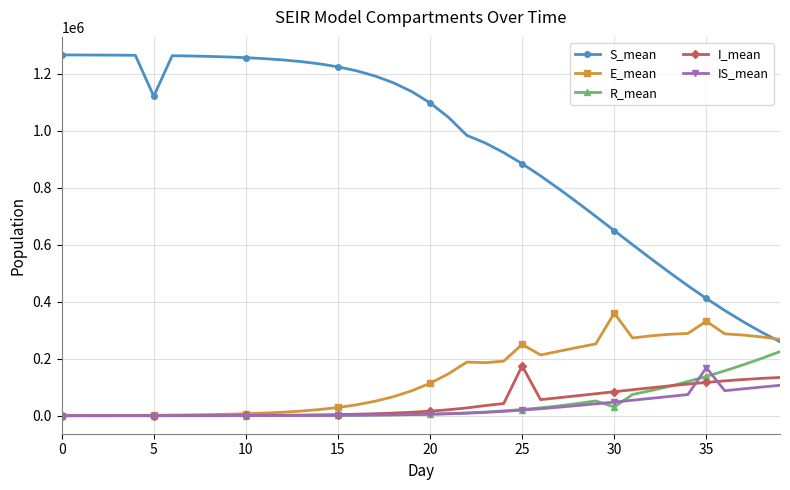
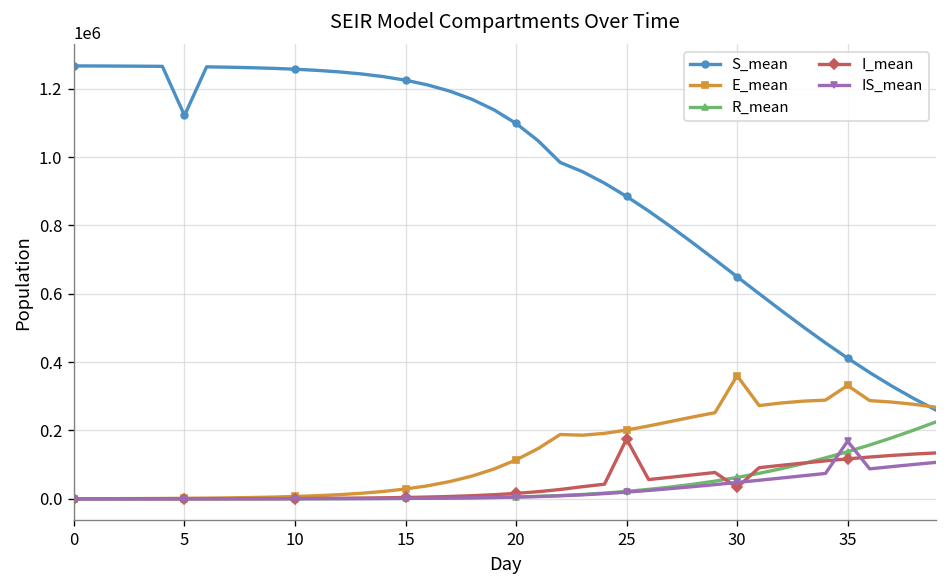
E_mean, 25: 250000 -> 200000
R_mean, 30: 30000 -> 60000
I_mean, 30: 80000 -> 30000
